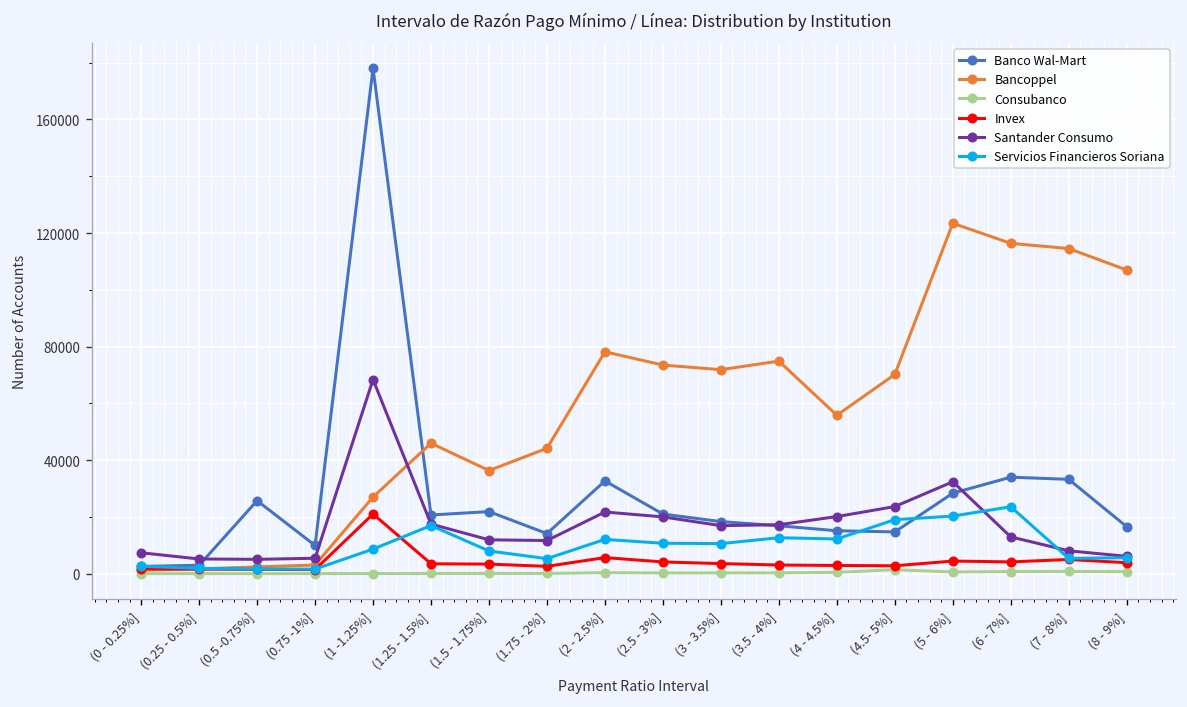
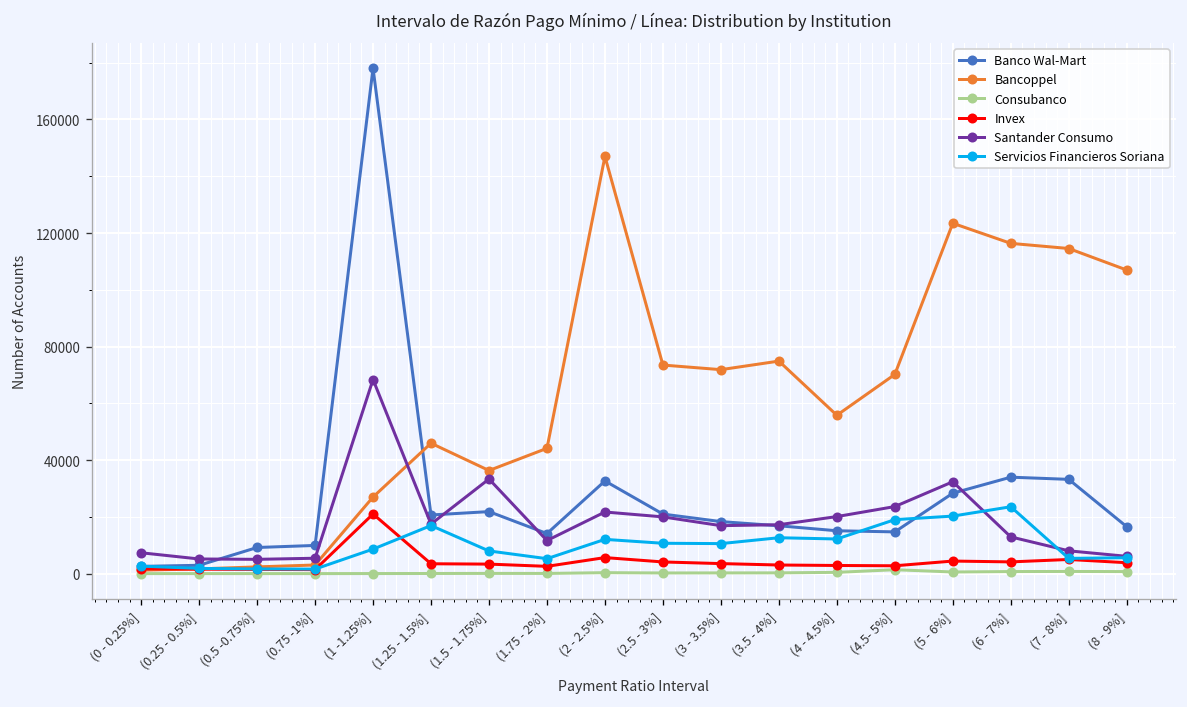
Banco Wal-Mart, (0.5 -0.75%]: 26000 -> 9000
Santander Consumo, (1.5 - 1.75%]: 12000 -> 33000
Bancoppel, (2 - 2.5%]: 78000 -> 147000
